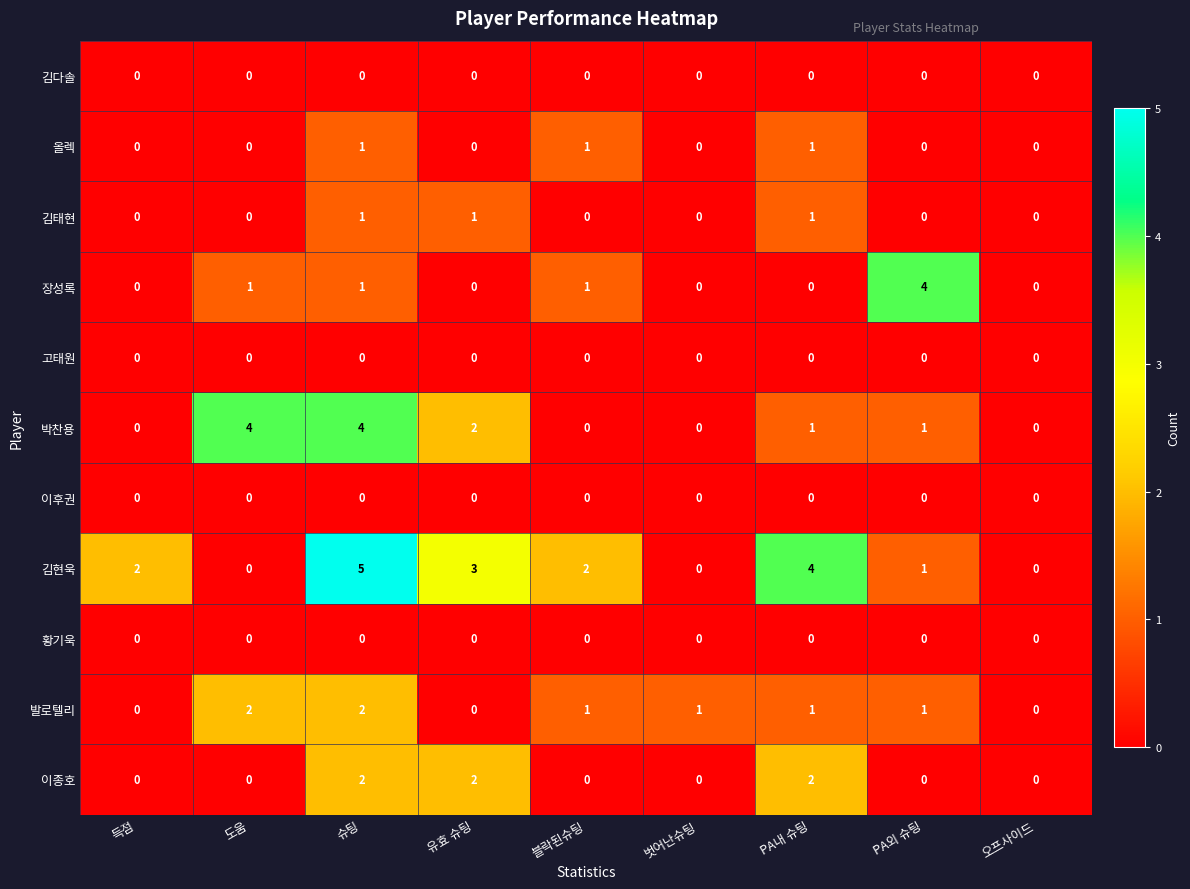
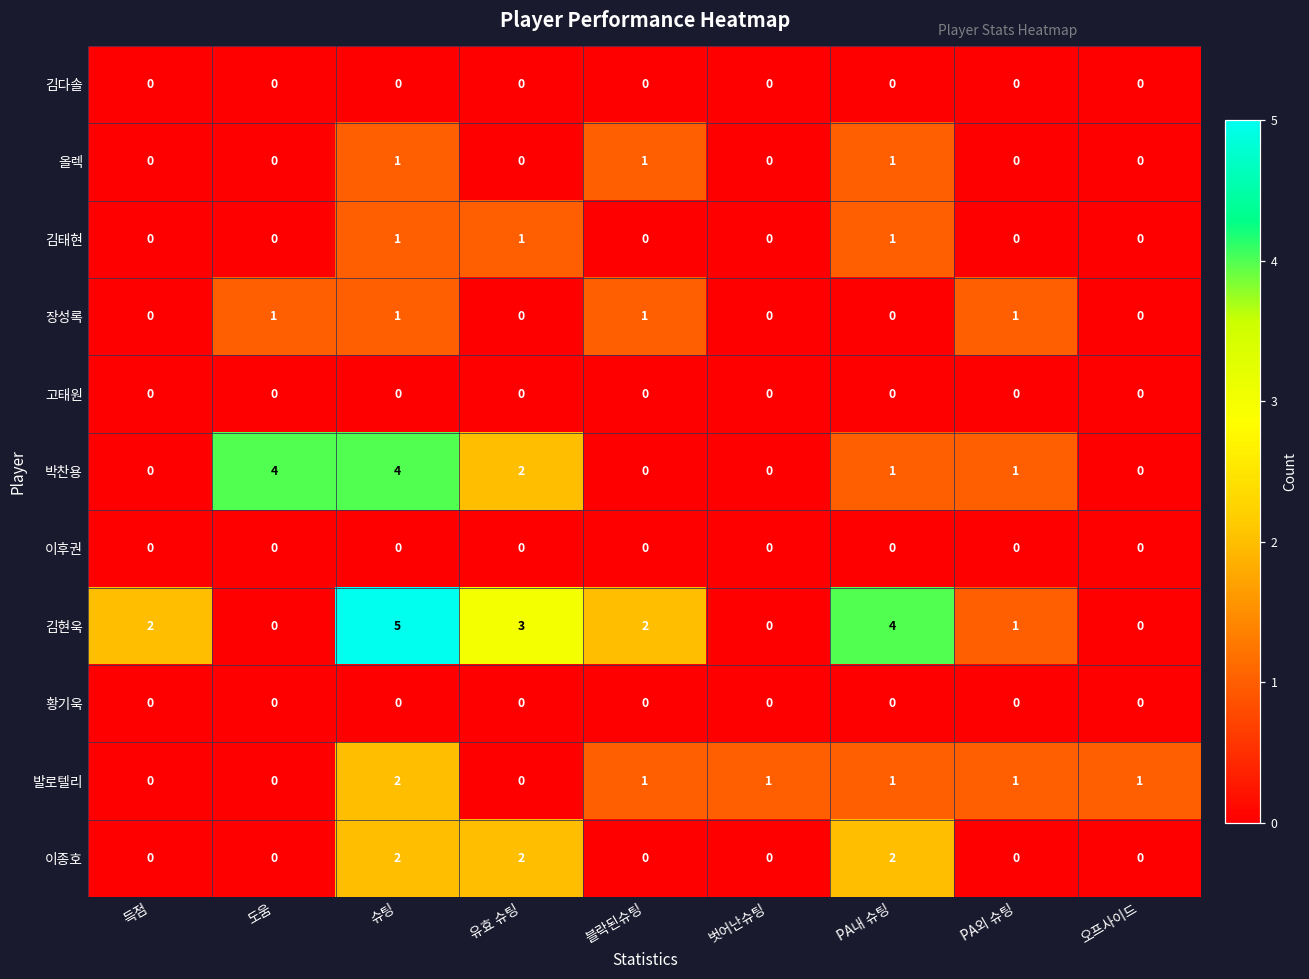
장성록, PA외 슈팅: 4 -> 1
발로텔리, 도움: 2 -> 0
발로텔리, 오프사이드: 0 -> 1
